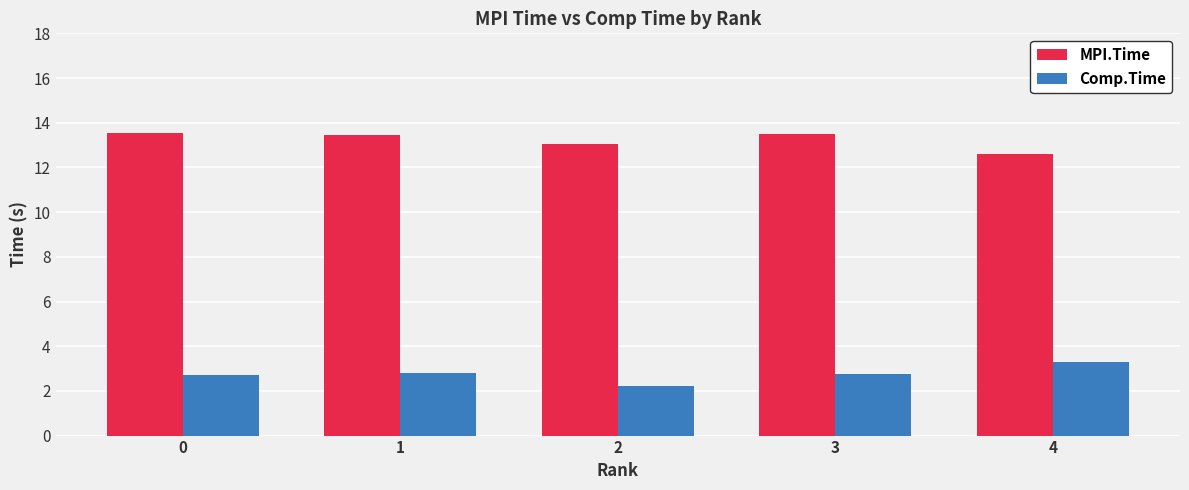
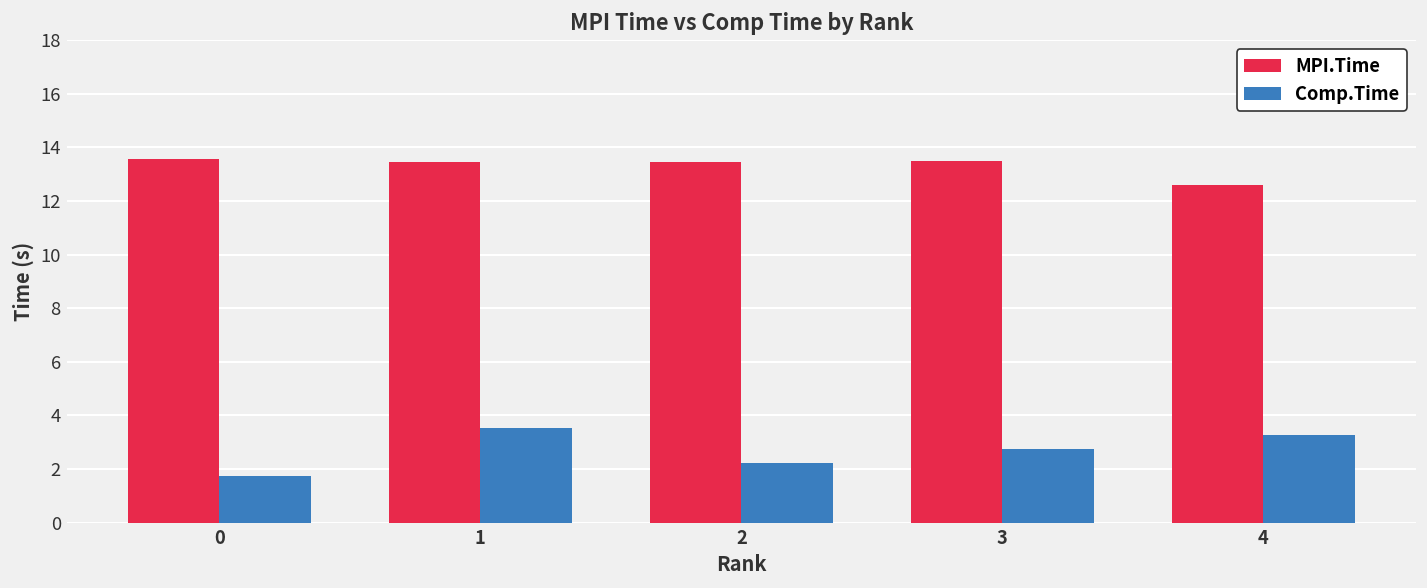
Comp.Time, 0: 2.7 -> 1.7
Comp.Time, 1: 2.8 -> 3.5
MPI.Time, 2: 13.1 -> 13.4
